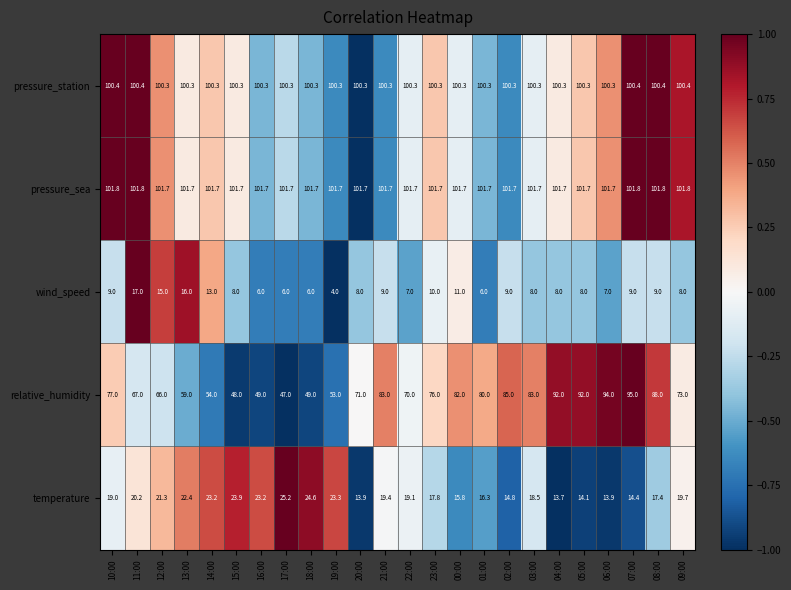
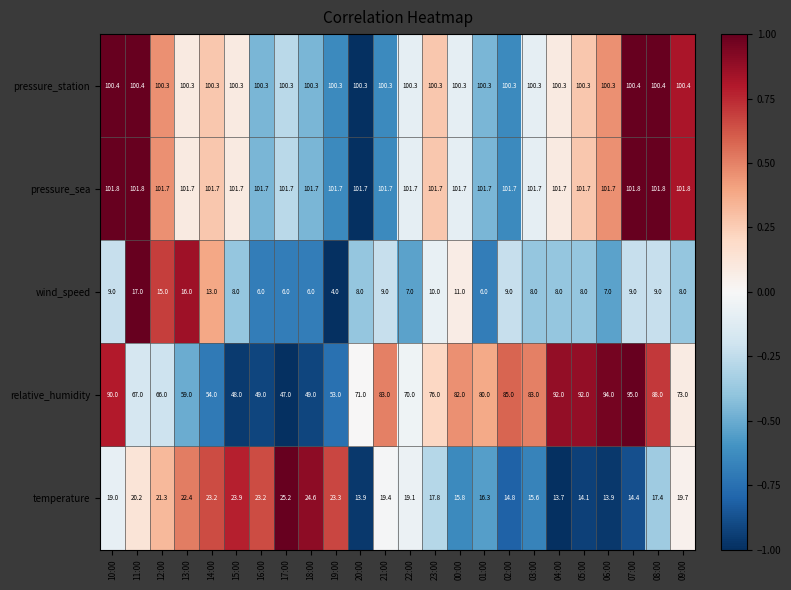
relative_humidity, 10:00: 77.0 -> 90.0
temperature, 03:00: 18.5 -> 15.6
